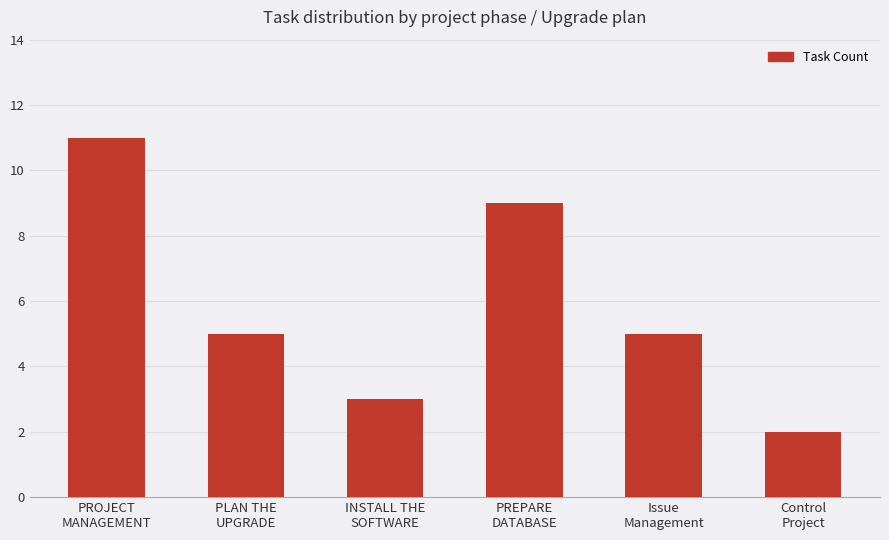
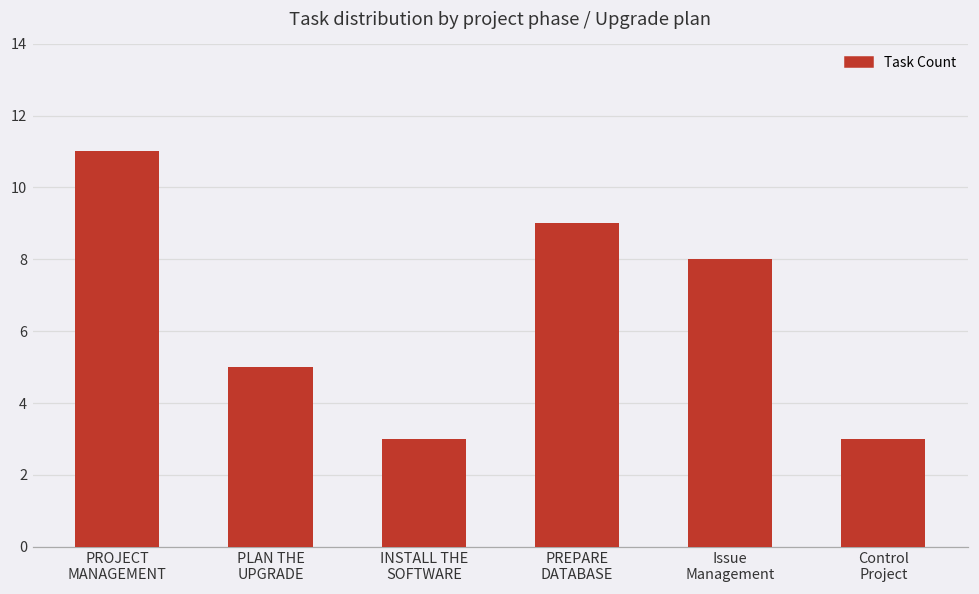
Issue Management: 5 -> 8
Control Project: 2 -> 3
